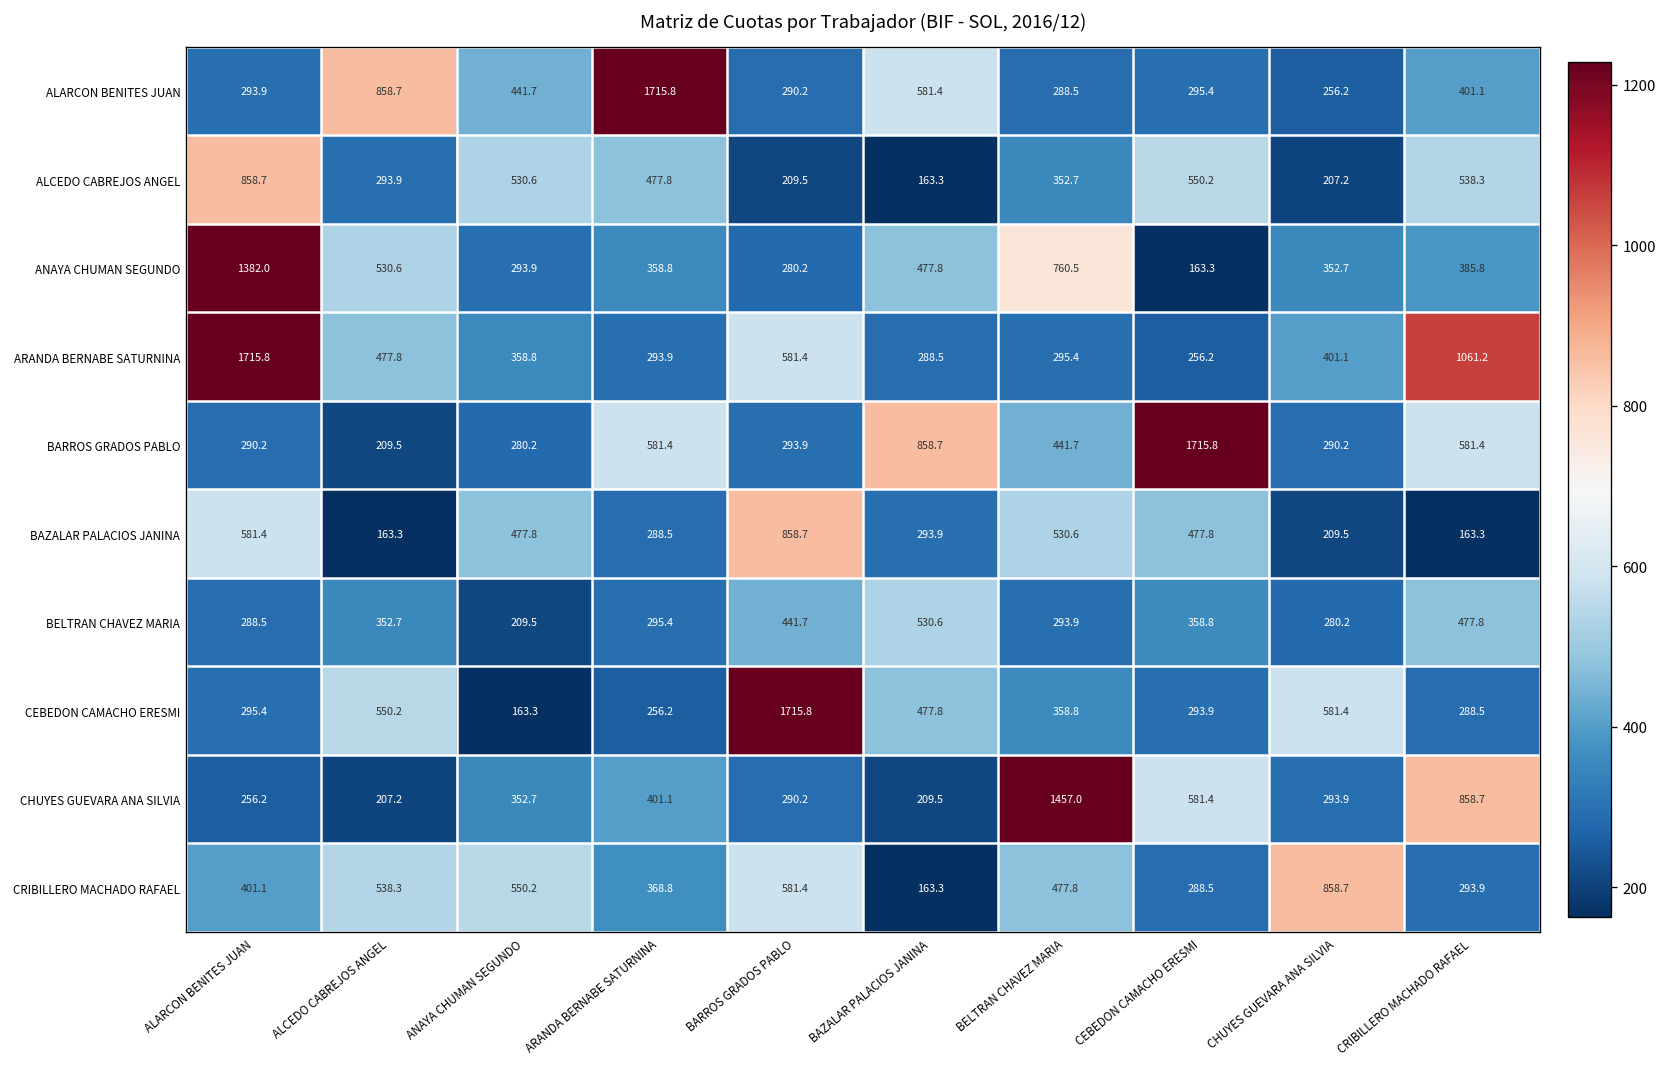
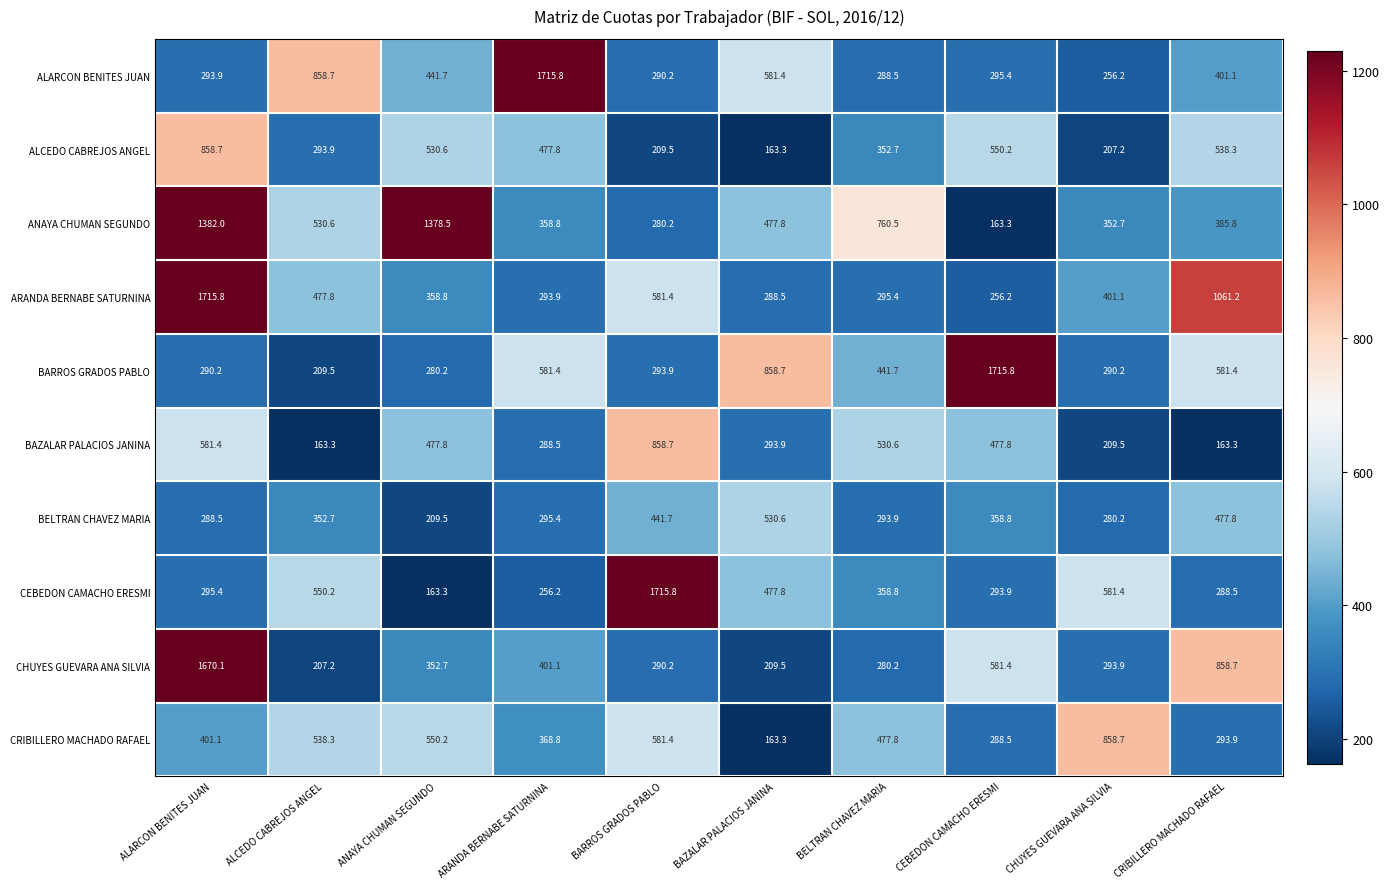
ANAYA CHUMAN SEGUNDO, ANAYA CHUMAN SEGUNDO: 293.9 -> 1378.5
CHUYES GUEVARA ANA SILVIA, ALARCON BENITES JUAN: 256.2 -> 1670.1
CHUYES GUEVARA ANA SILVIA, BELTRAN CHAVEZ MARIA: 1457.0 -> 280.2
